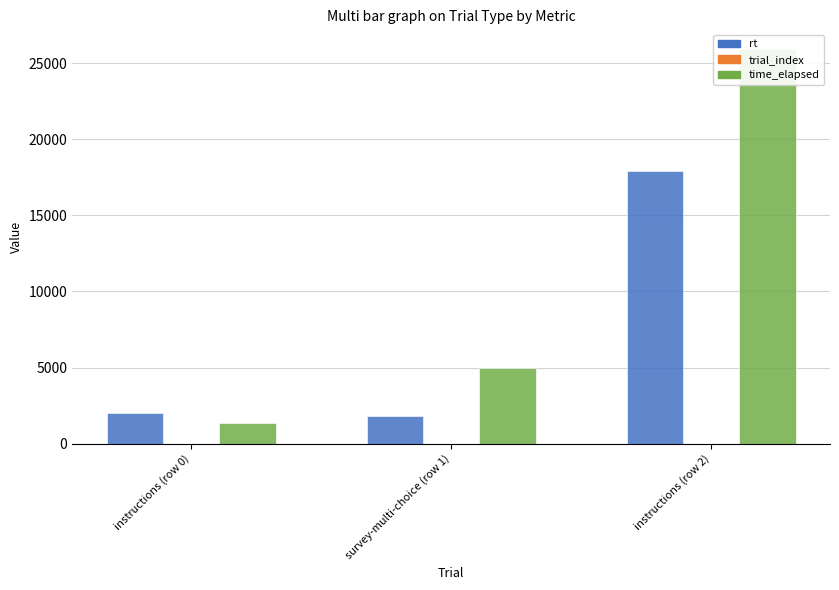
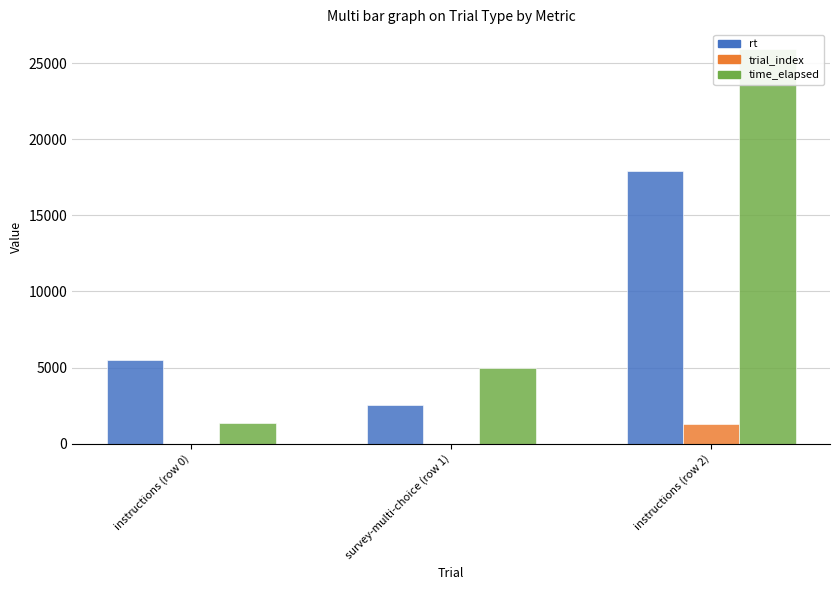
rt, instructions (row 0): 2000 -> 5500
rt, survey-multi-choice (row 1): 1800 -> 2500
trial_index, instructions (row 2): 0 -> 1300
